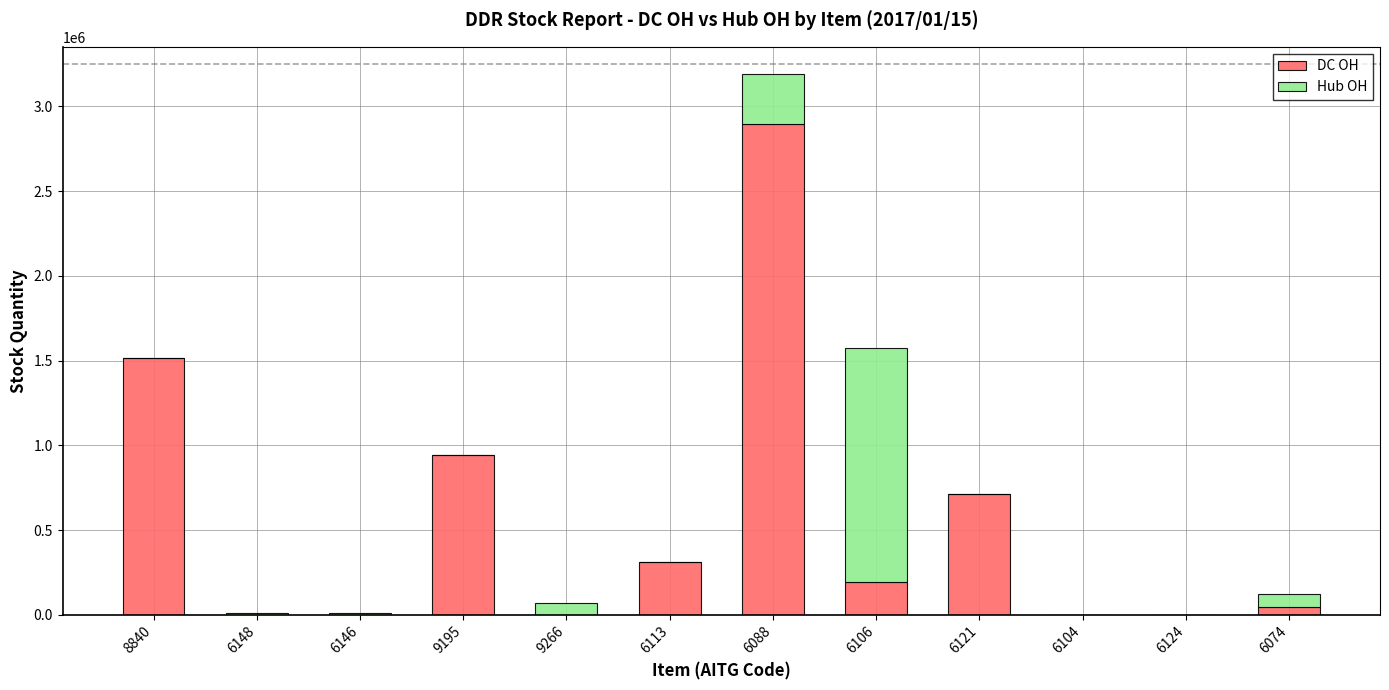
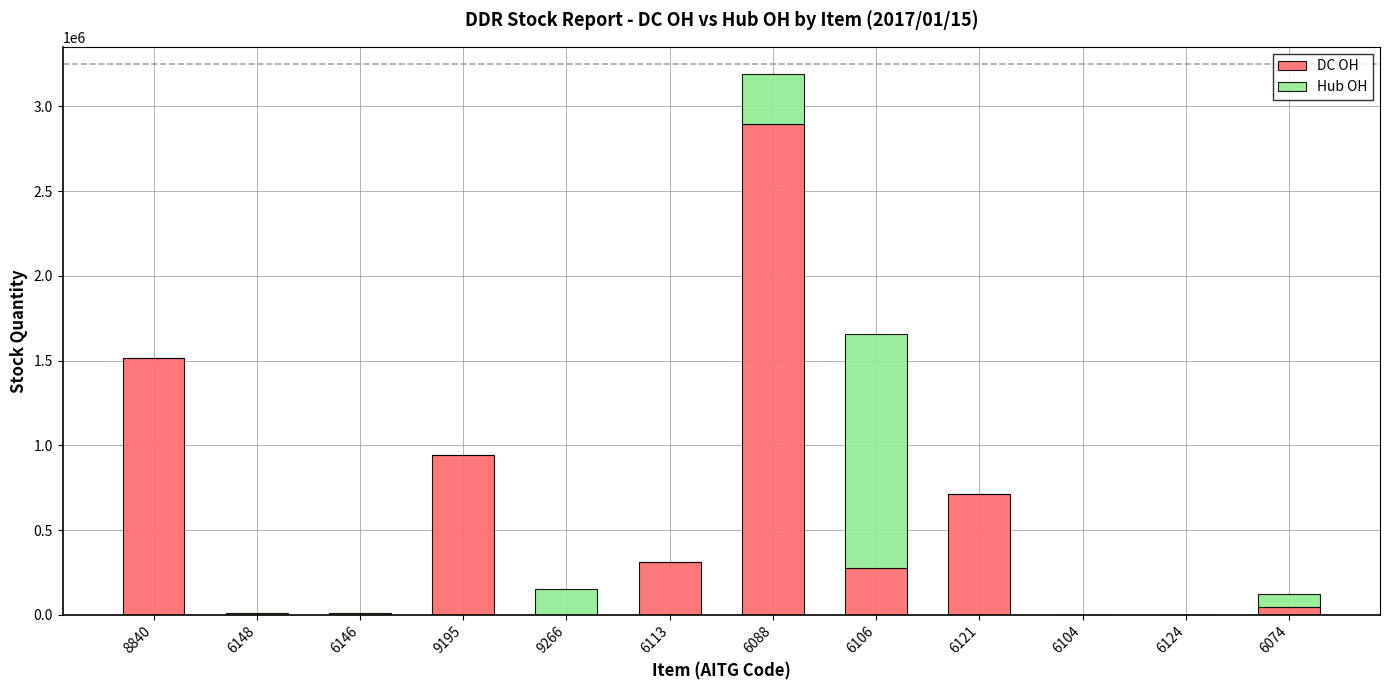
Hub OH, 9266: 70000 -> 150000
DC OH, 6106: 190000 -> 280000
